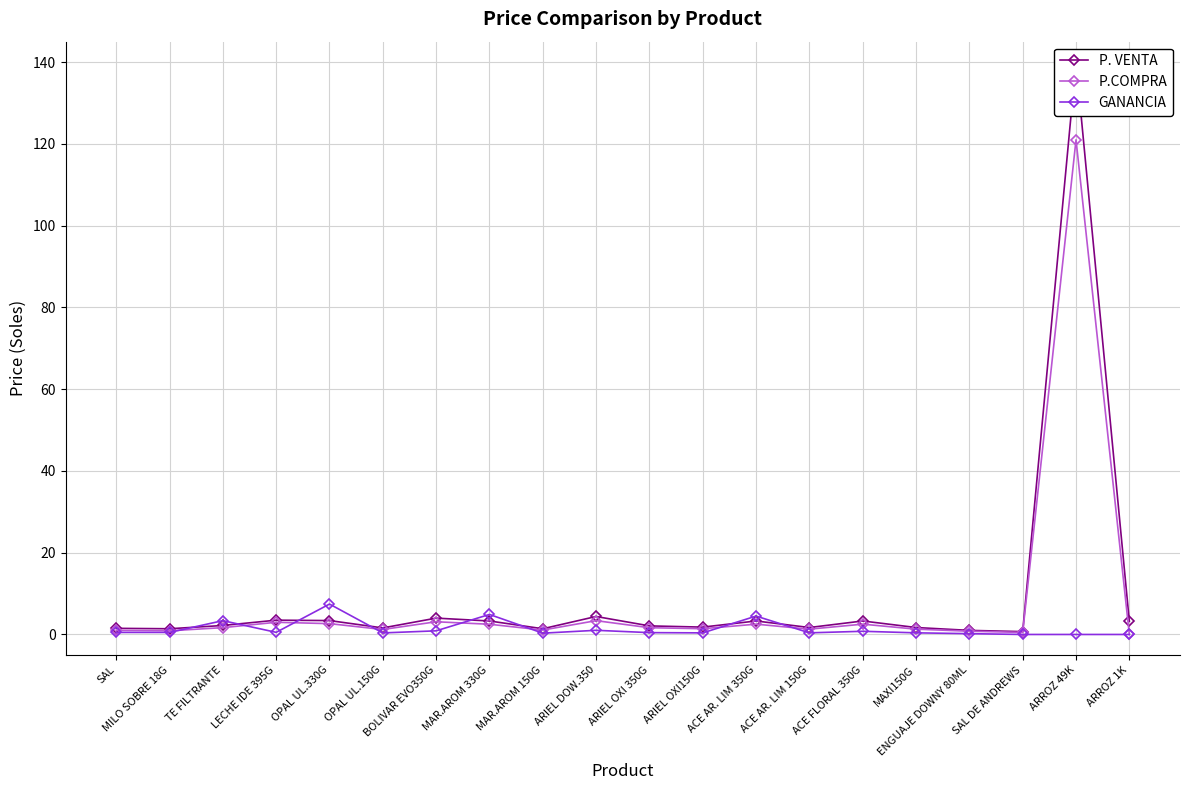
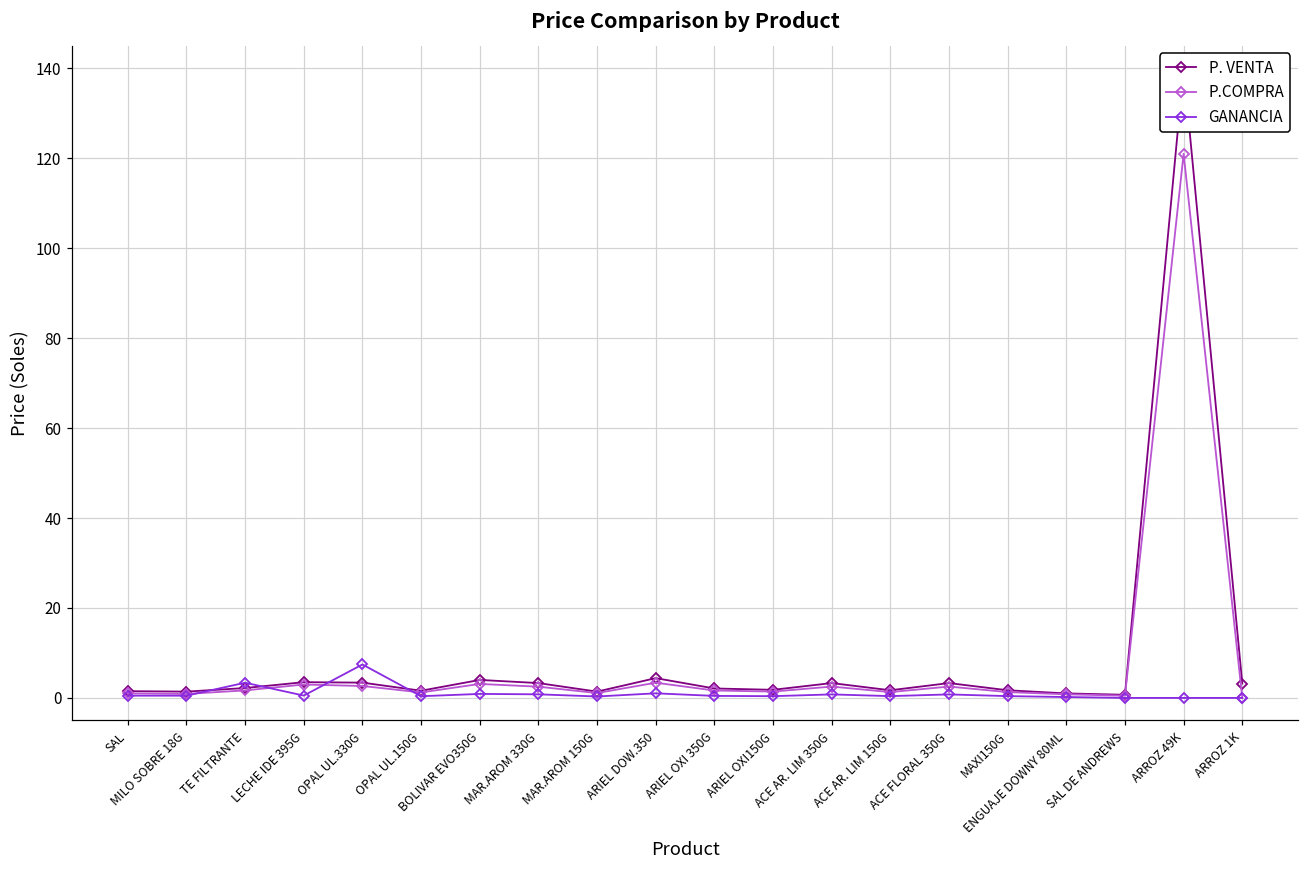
GANANCIA, MAR.AROM 330G: 5 -> 1
GANANCIA, ACE AR. LIM 350G: 5 -> 1
